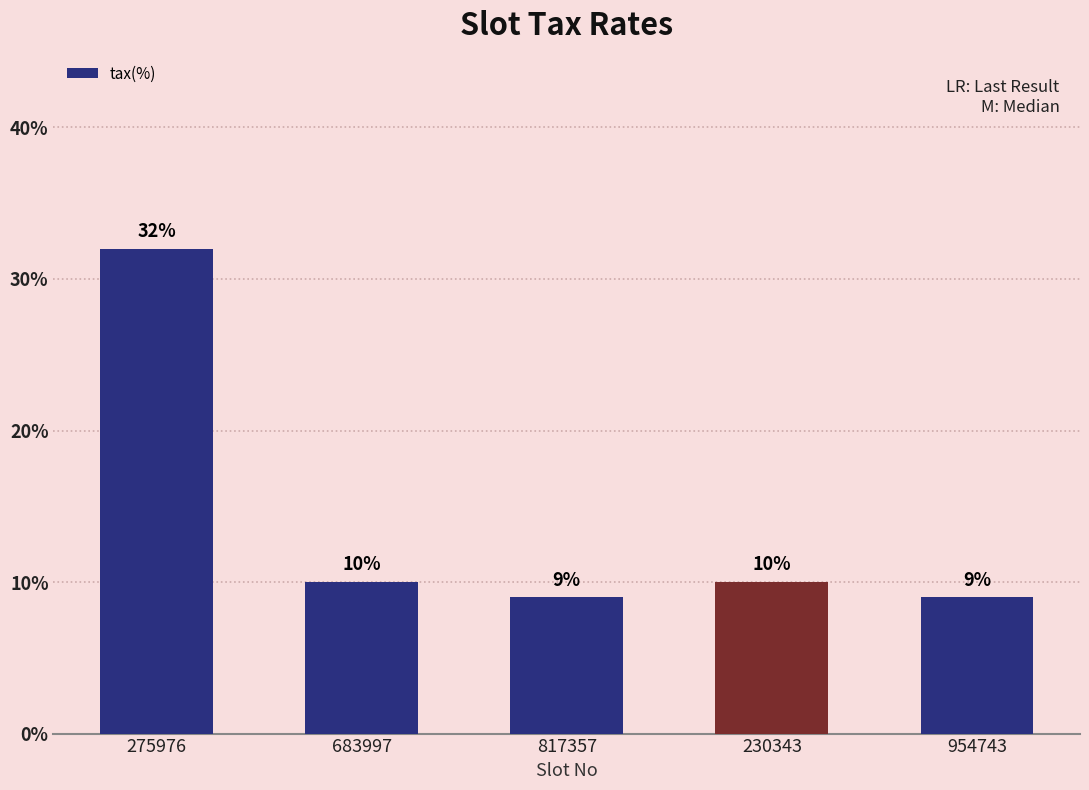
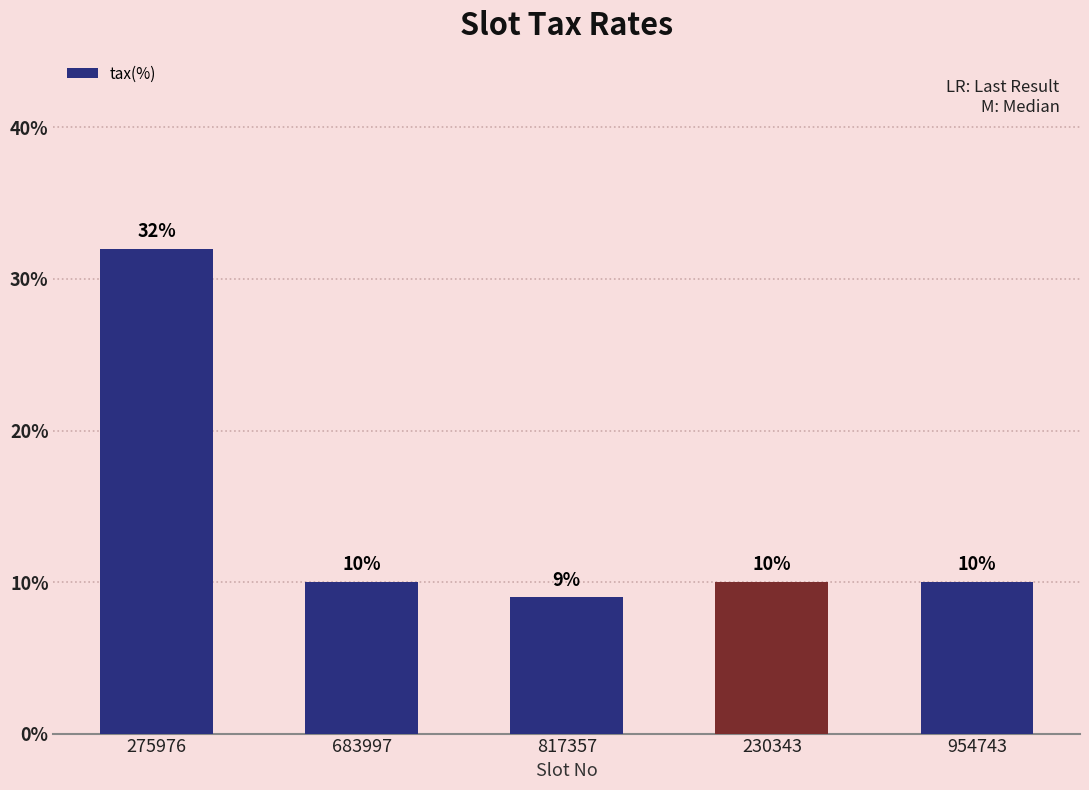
954743: 9% -> 10%
